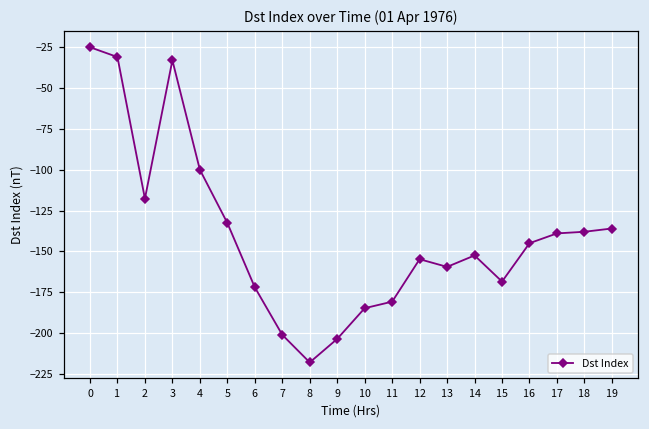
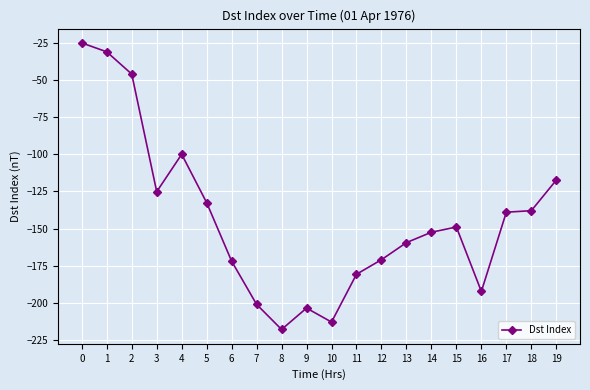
2: -118 -> -46
3: -33 -> -125
10: -185 -> -213
12: -155 -> -171
15: -169 -> -149
16: -145 -> -192
19: -136 -> -117
